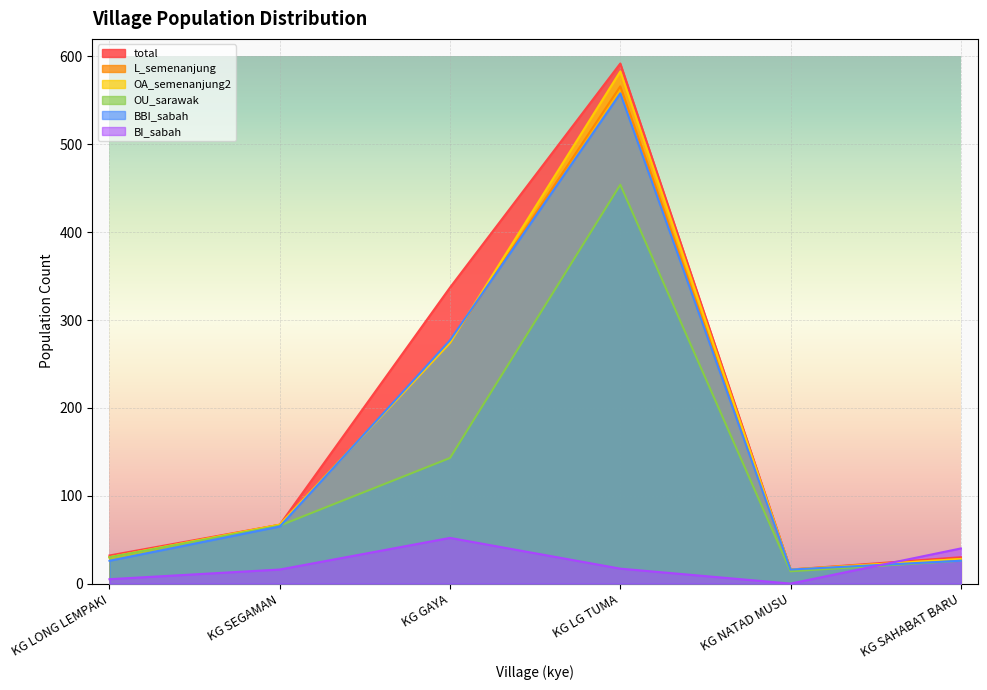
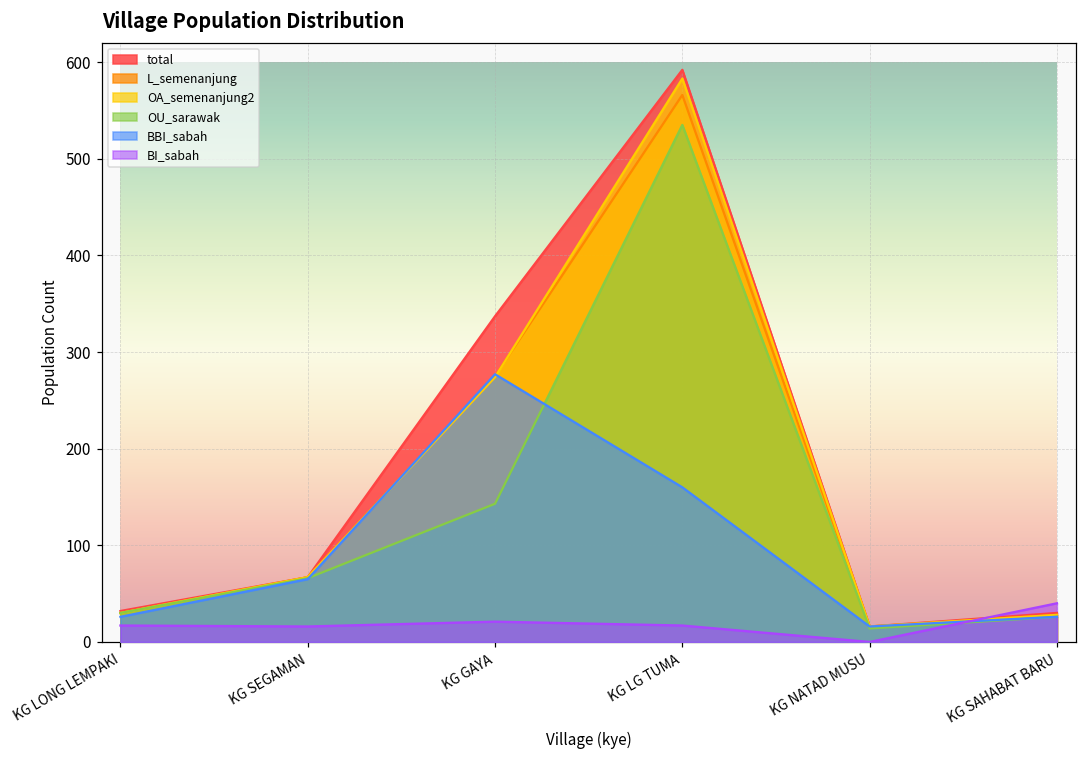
BI_sabah, KG LONG LEMPAKI: 10 -> 20
BI_sabah, KG GAYA: 50 -> 20
OU_sarawak, KG LG TUMA: 450 -> 540
BBI_sabah, KG LG TUMA: 560 -> 160
